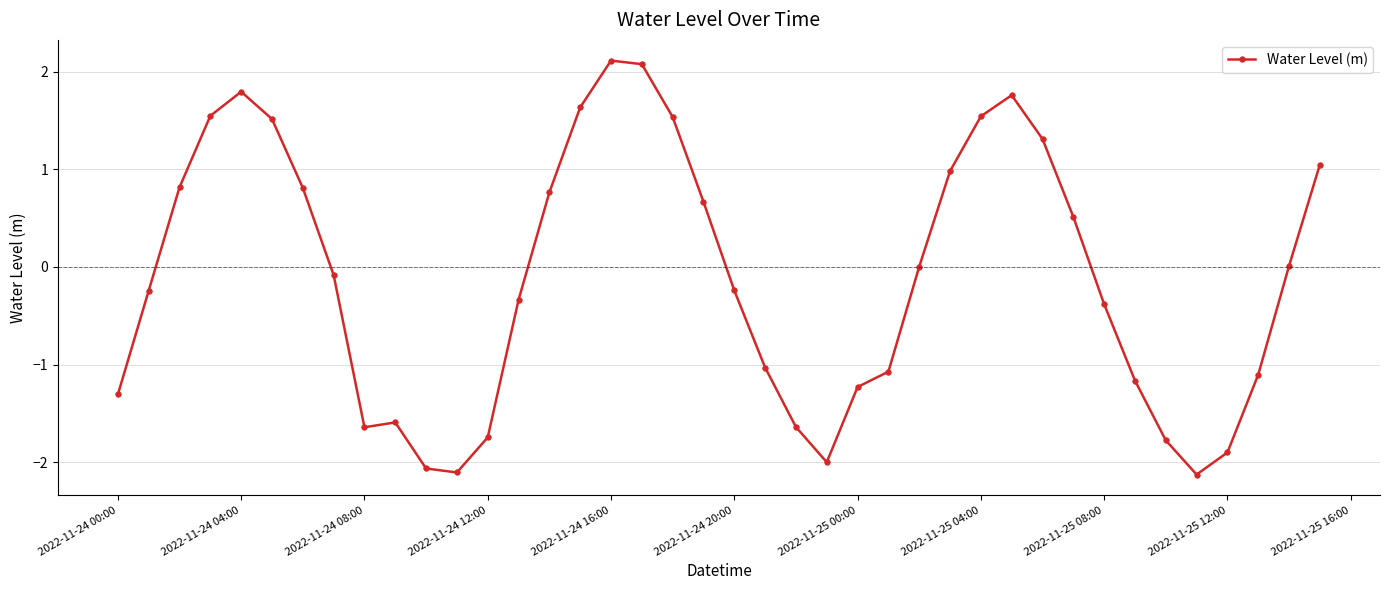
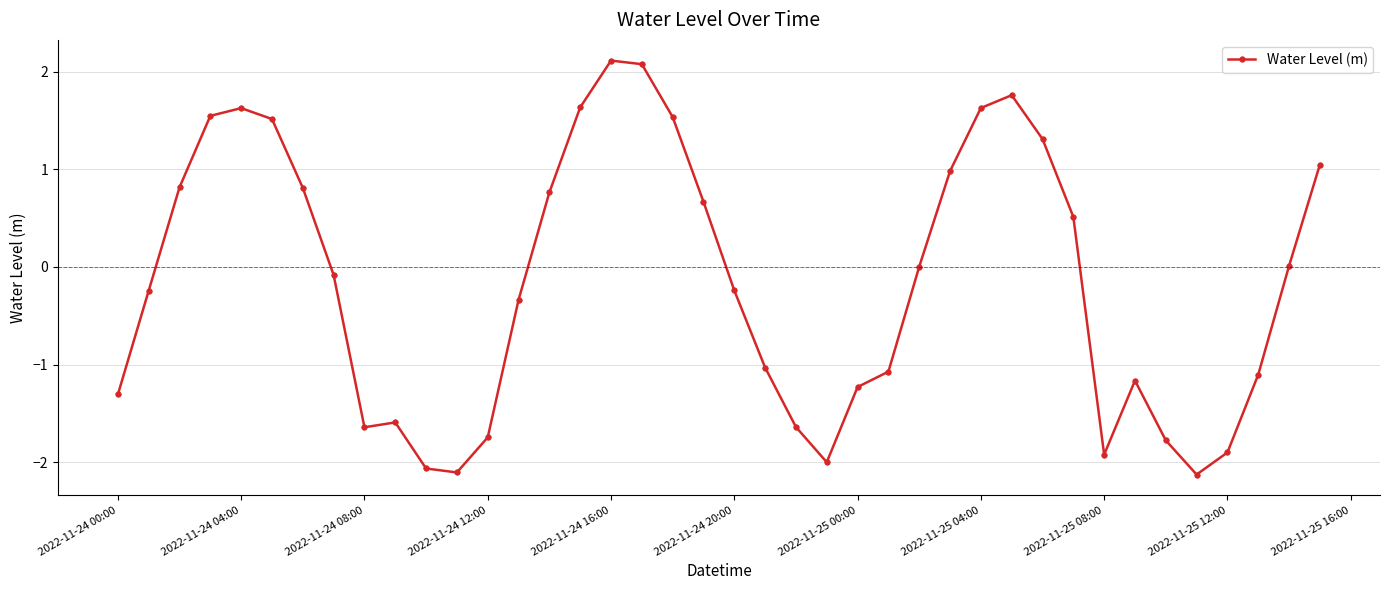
2022-11-24 04:00: 1.8 -> 1.6
2022-11-25 04:00: 1.5 -> 1.6
2022-11-25 08:00: -0.4 -> -1.9
